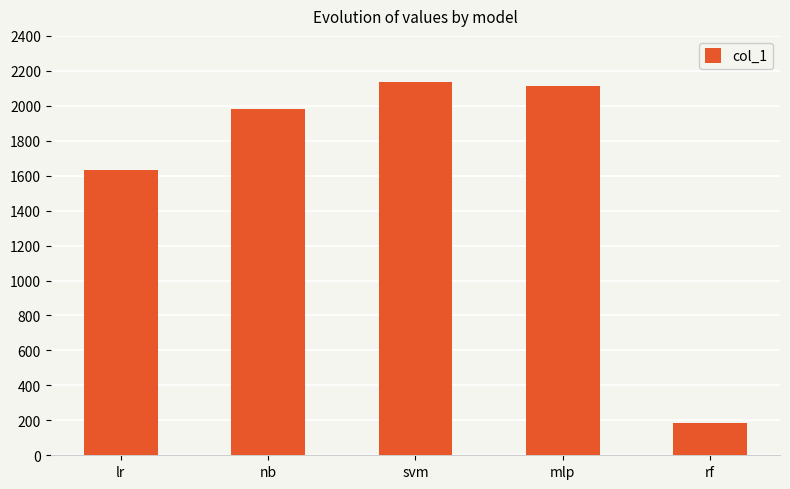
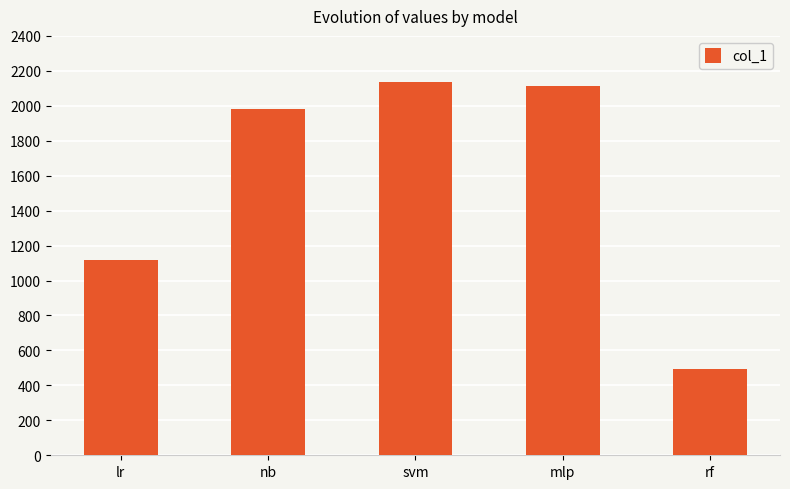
lr: 1630 -> 1120
rf: 180 -> 500
